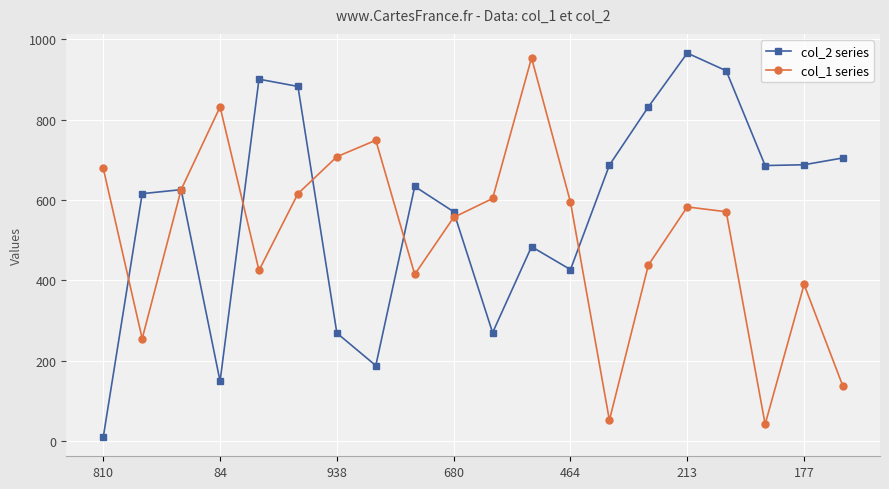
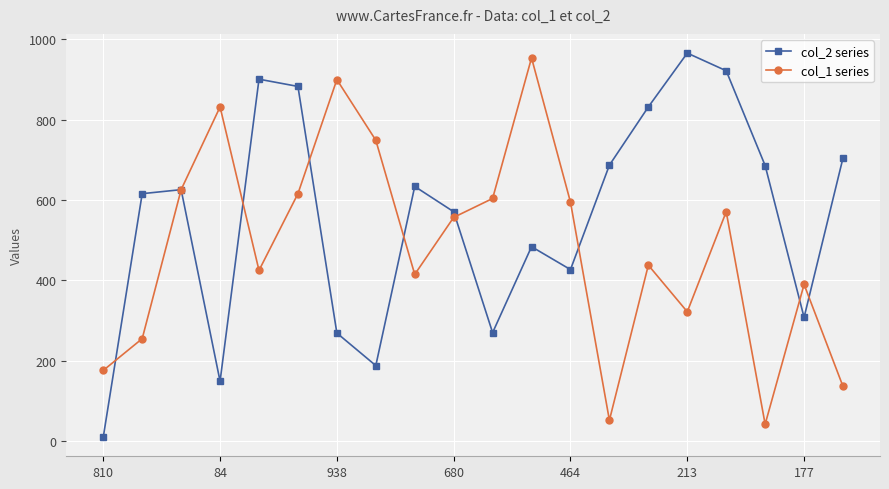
col_1 series, 810: 680 -> 180
col_1 series, 938: 710 -> 900
col_1 series, 213: 580 -> 320
col_2 series, 177: 690 -> 310
